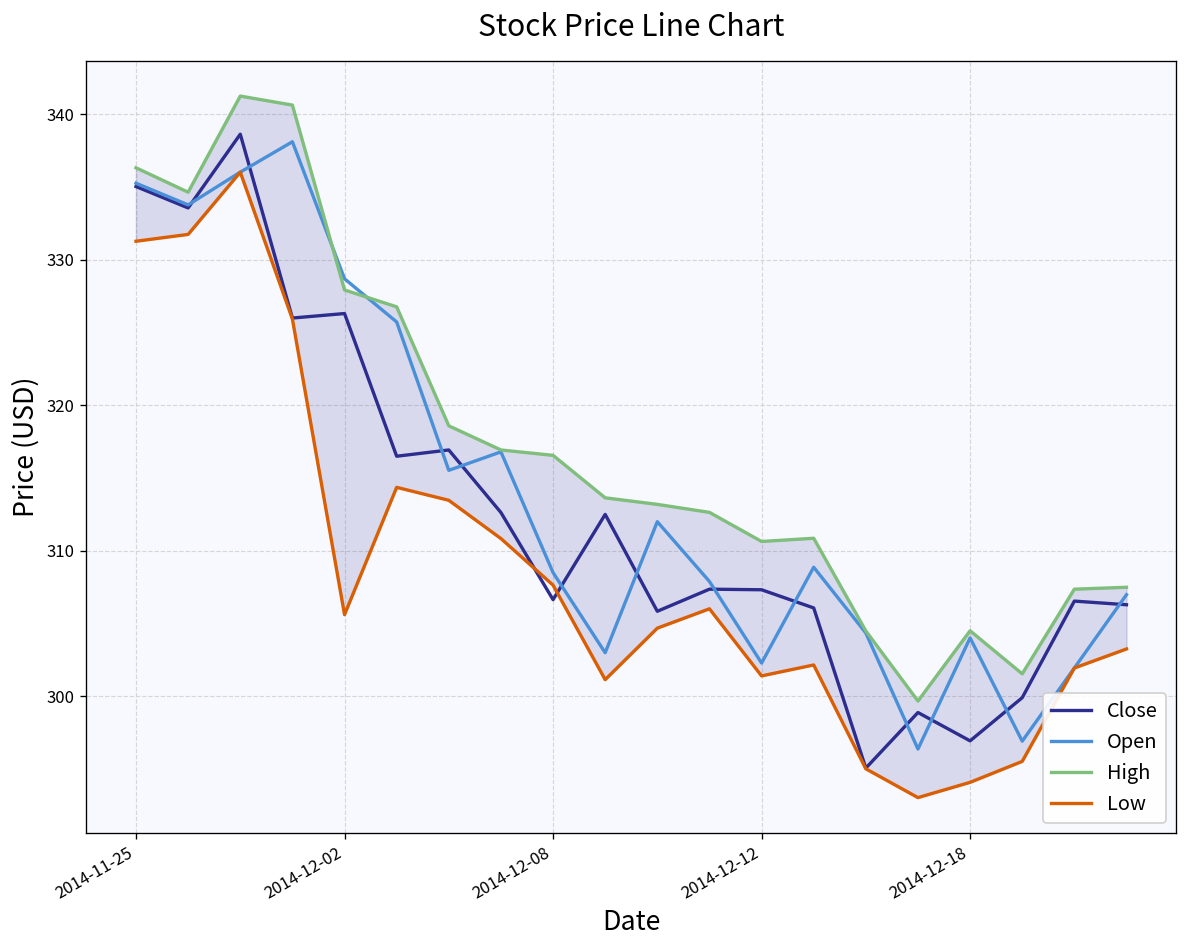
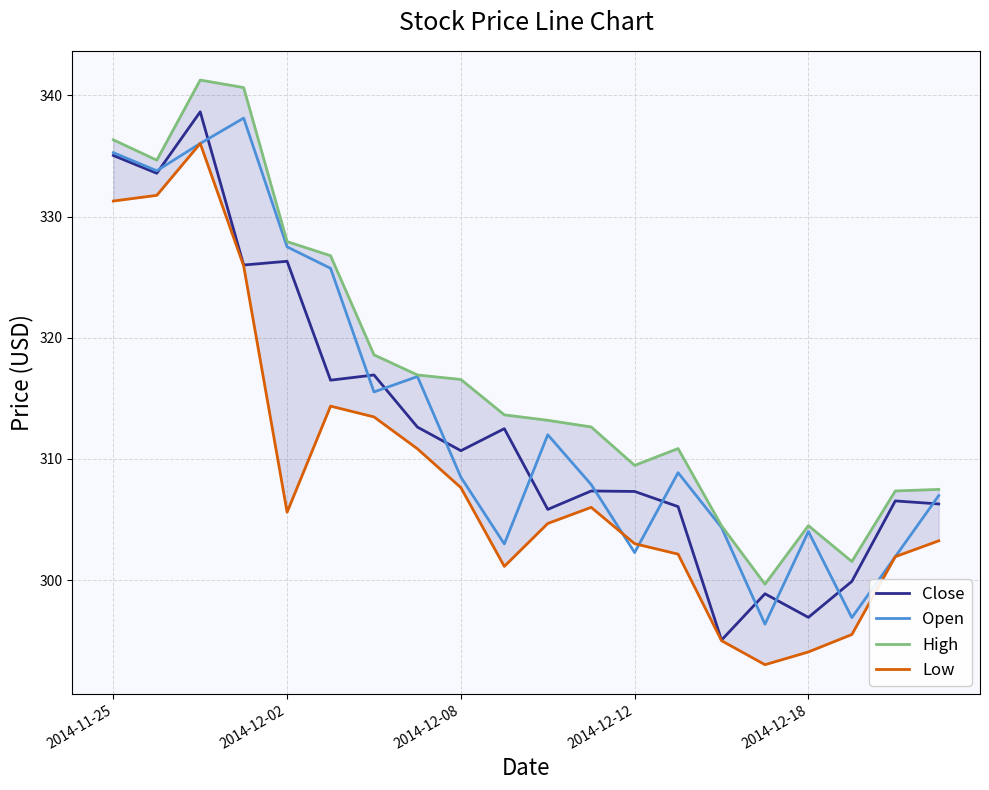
Open, 2014-12-02: 328.7 -> 327.5
Close, 2014-12-08: 306.6 -> 310.7
High, 2014-12-12: 310.6 -> 309.5
Low, 2014-12-12: 301.4 -> 303.0
